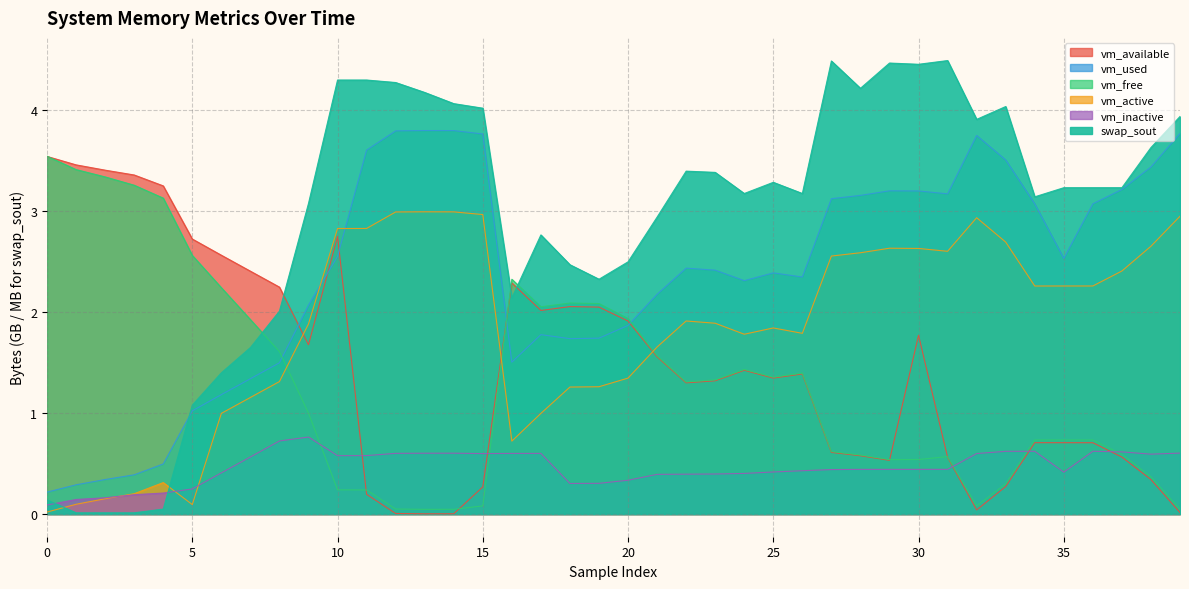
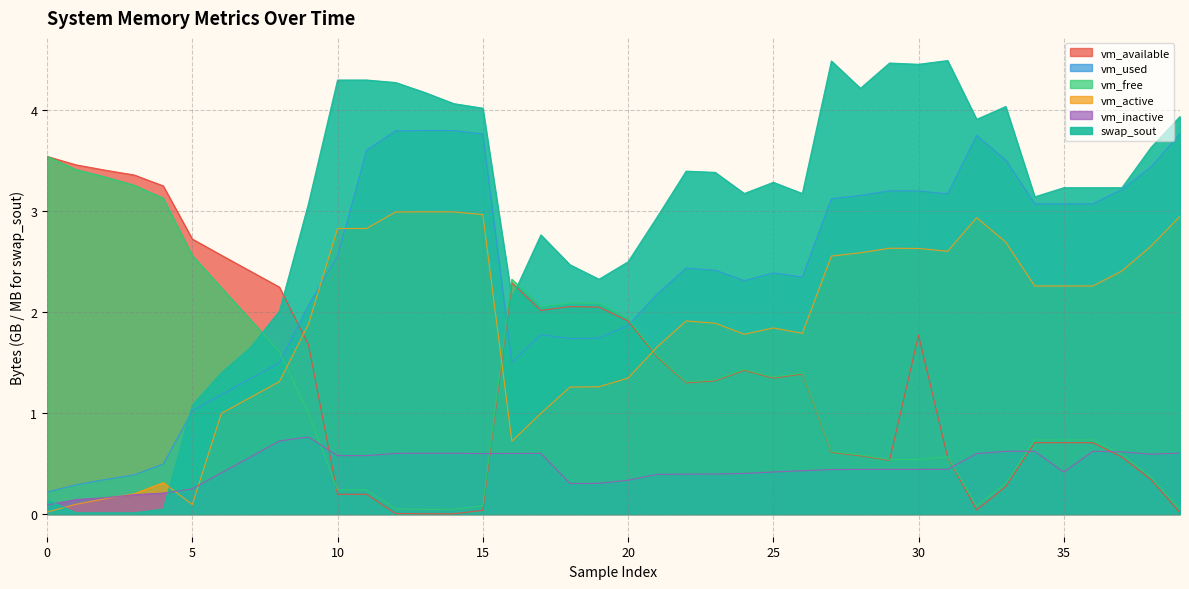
vm_available, 10: 2.75 -> 0.20
vm_available, 15: 0.27 -> 0.04
vm_used, 35: 2.53 -> 3.07
